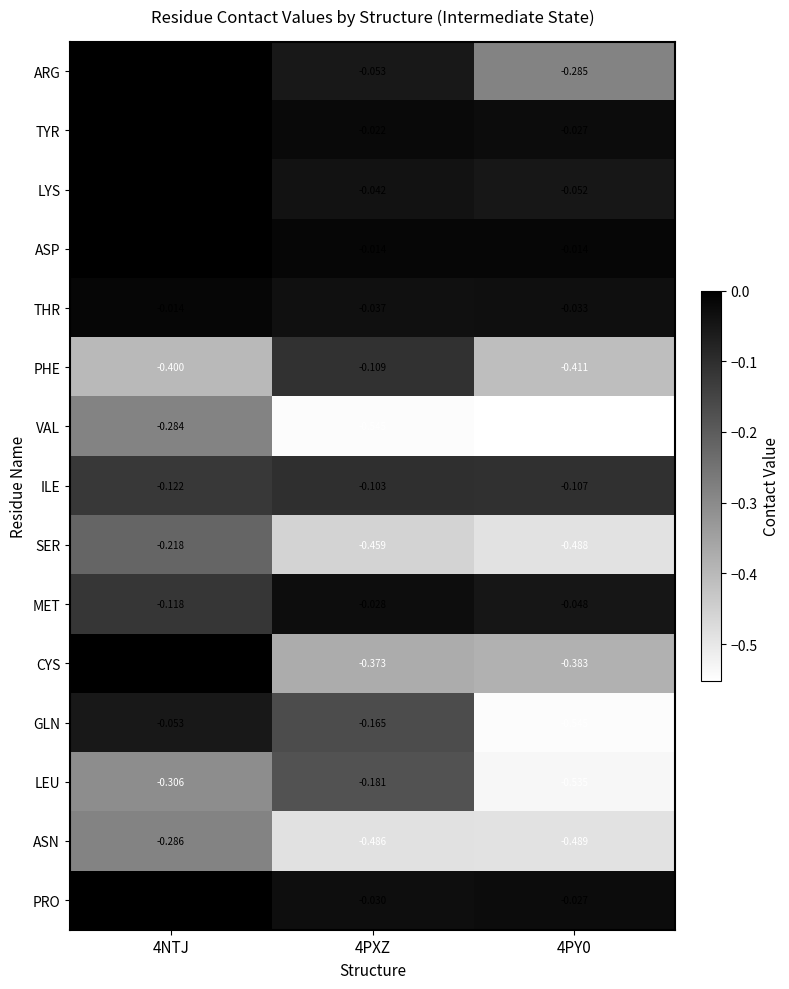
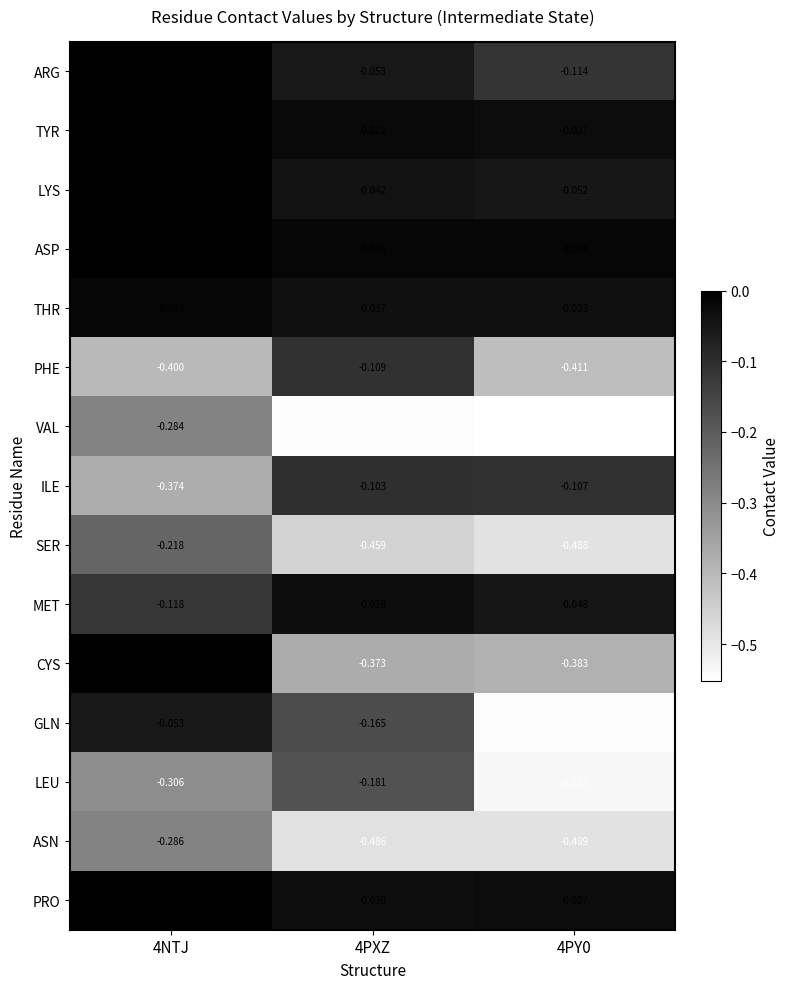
ARG, 4PY0: -0.285 -> -0.114
ILE, 4NTJ: -0.122 -> -0.374
